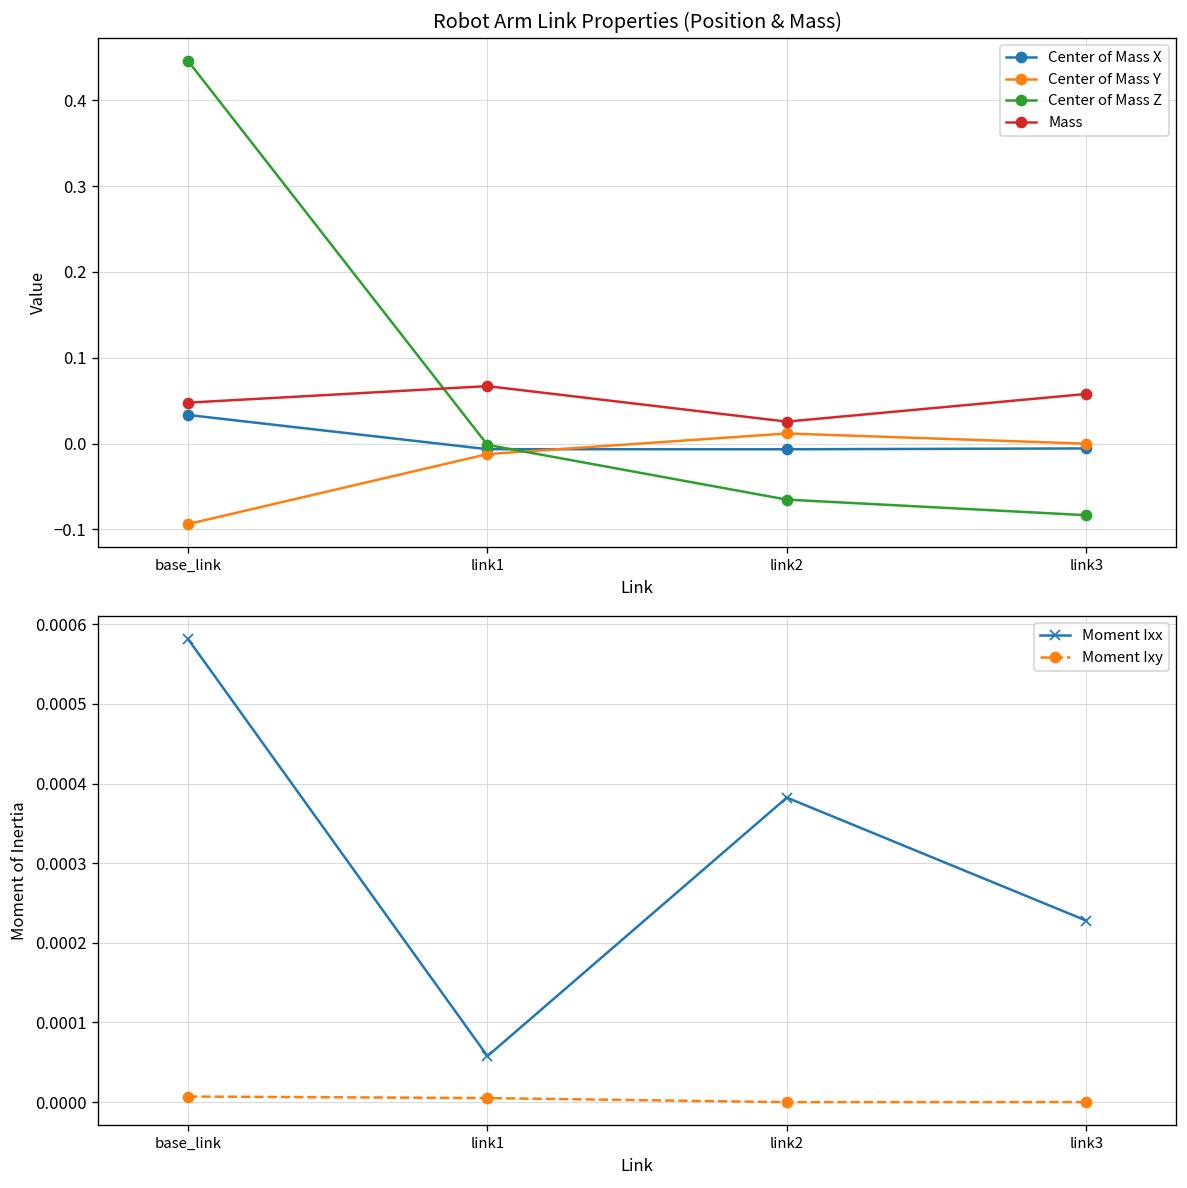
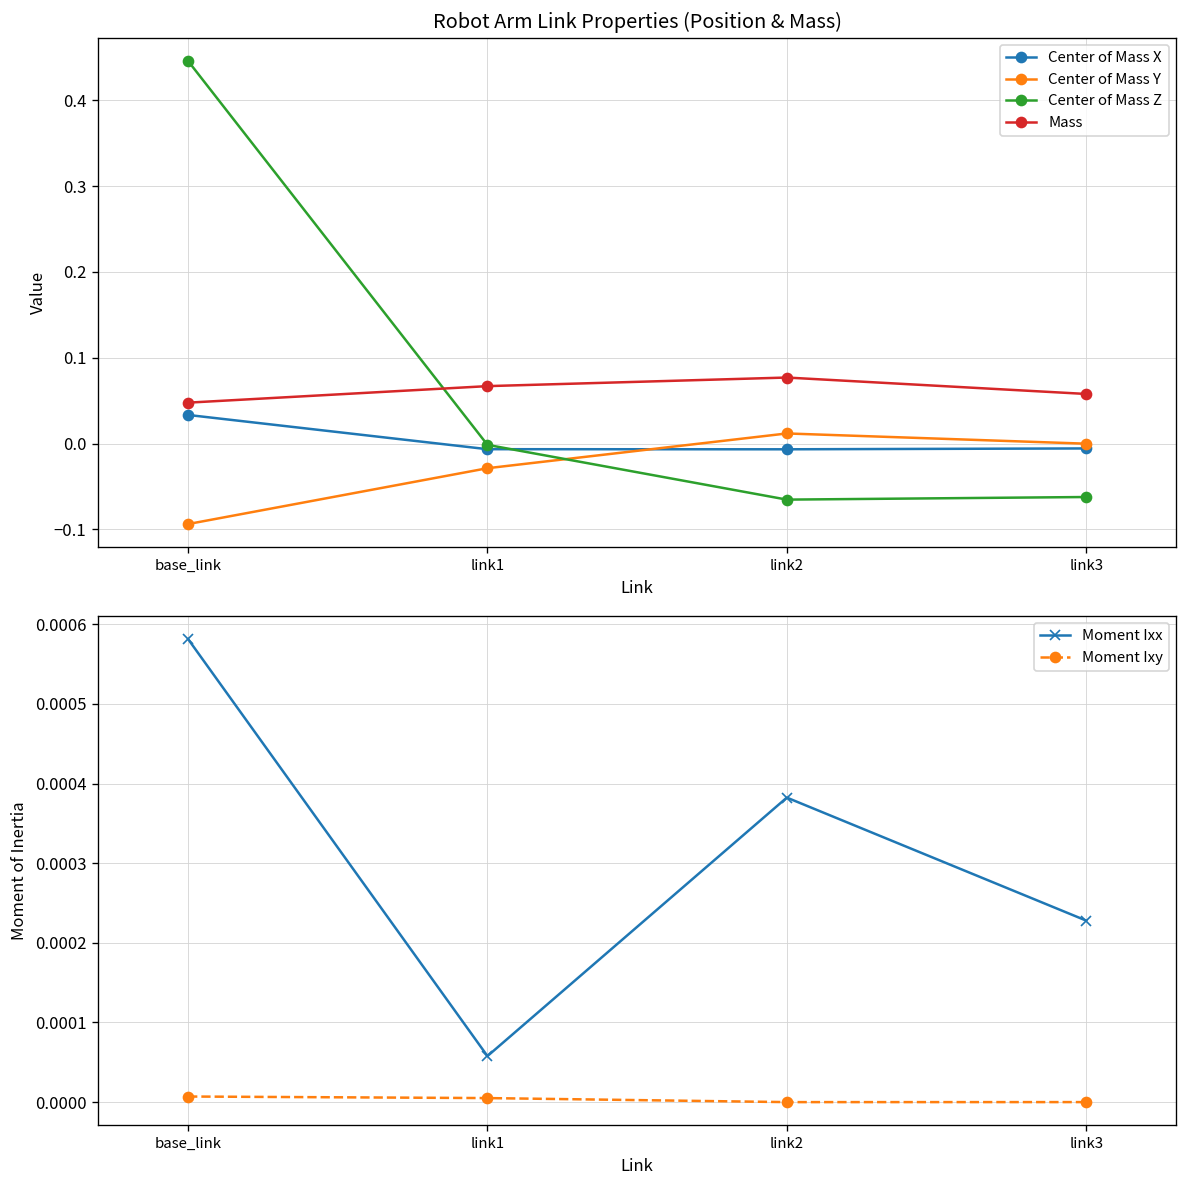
Robot Arm Link Properties (Position & Mass), Center of Mass Y, link1: -0.01 -> -0.03
Robot Arm Link Properties (Position & Mass), Mass, link2: 0.03 -> 0.08
Robot Arm Link Properties (Position & Mass), Center of Mass Z, link3: -0.08 -> -0.06
